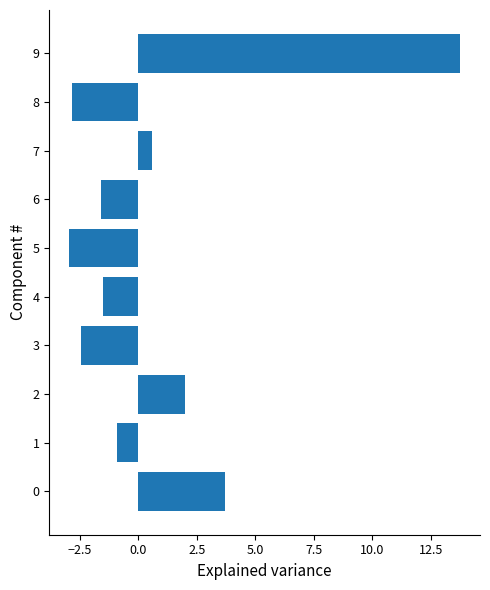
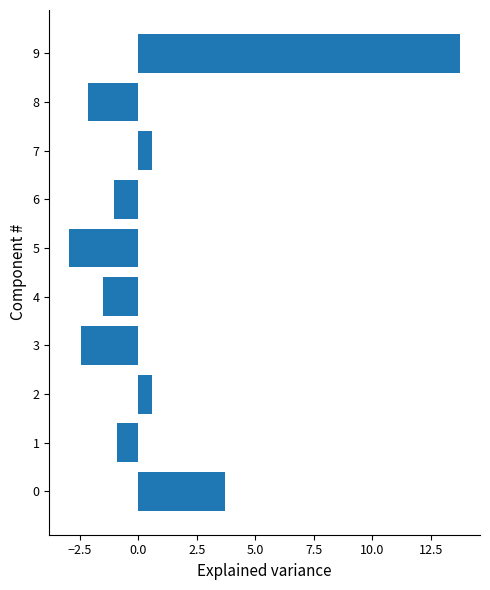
8: -2.9 -> -2.2
6: -1.6 -> -1.0
2: 2.0 -> 0.6
